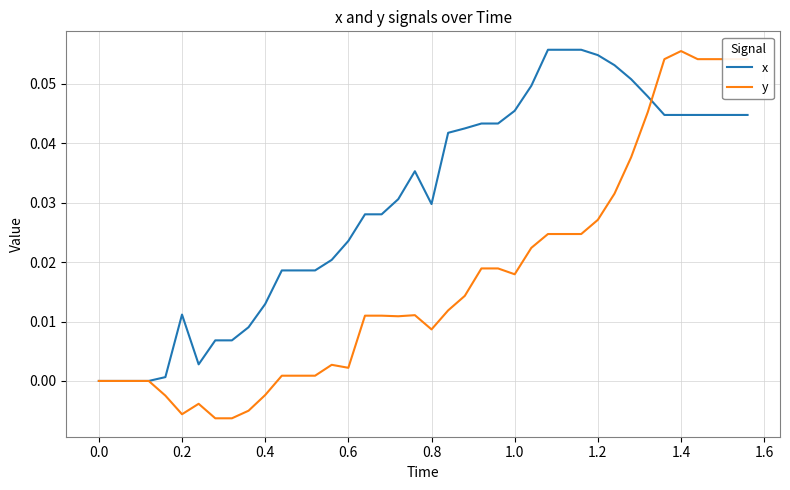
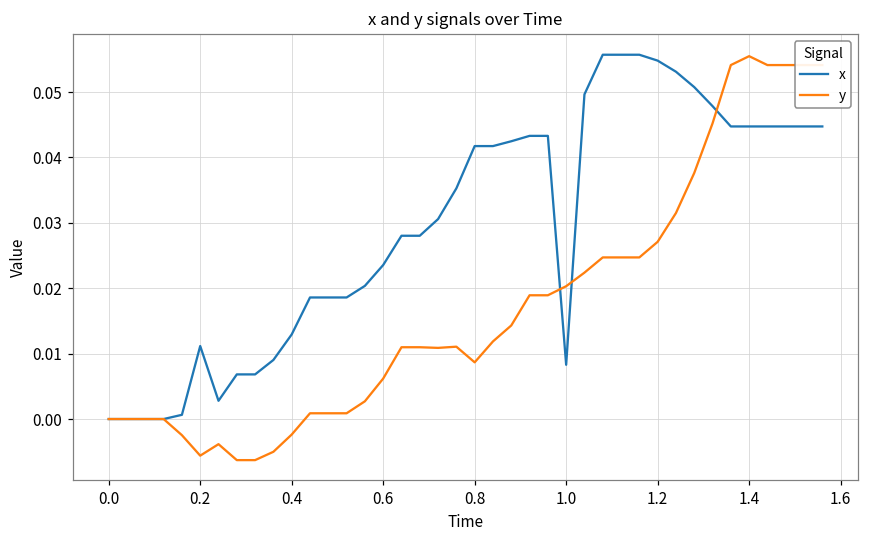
y, 0.6: 0.002 -> 0.006
x, 0.8: 0.030 -> 0.042
x, 1.0: 0.045 -> 0.008
y, 1.0: 0.018 -> 0.020
